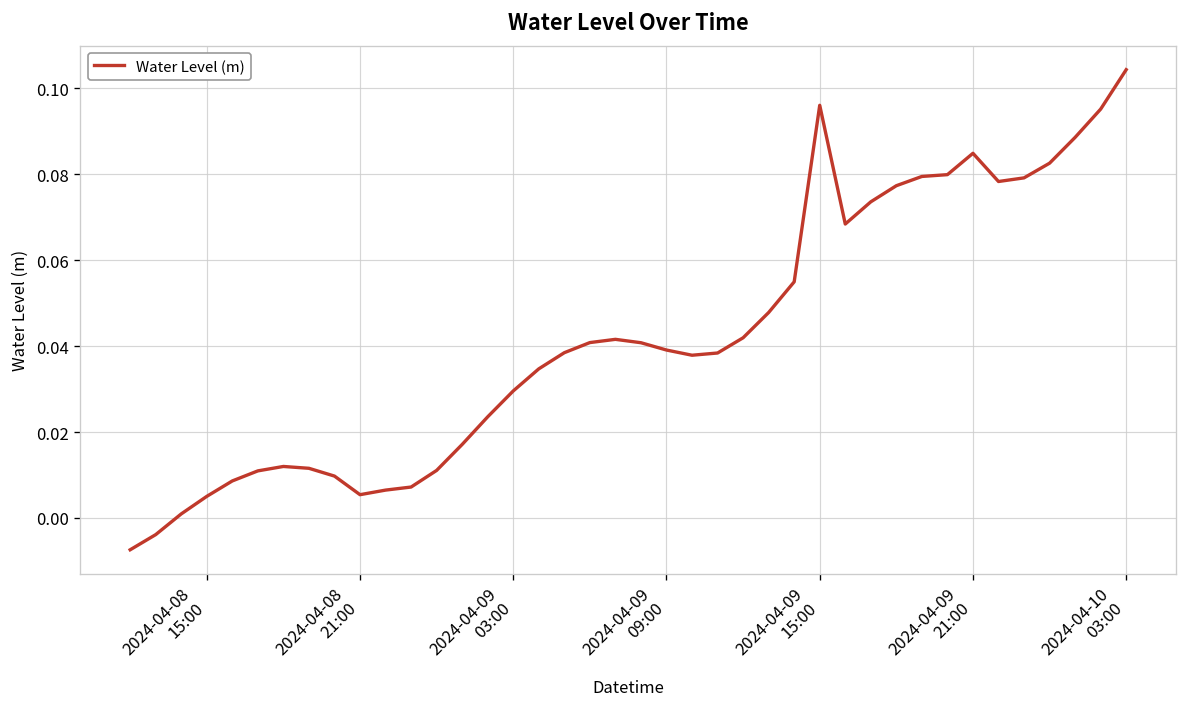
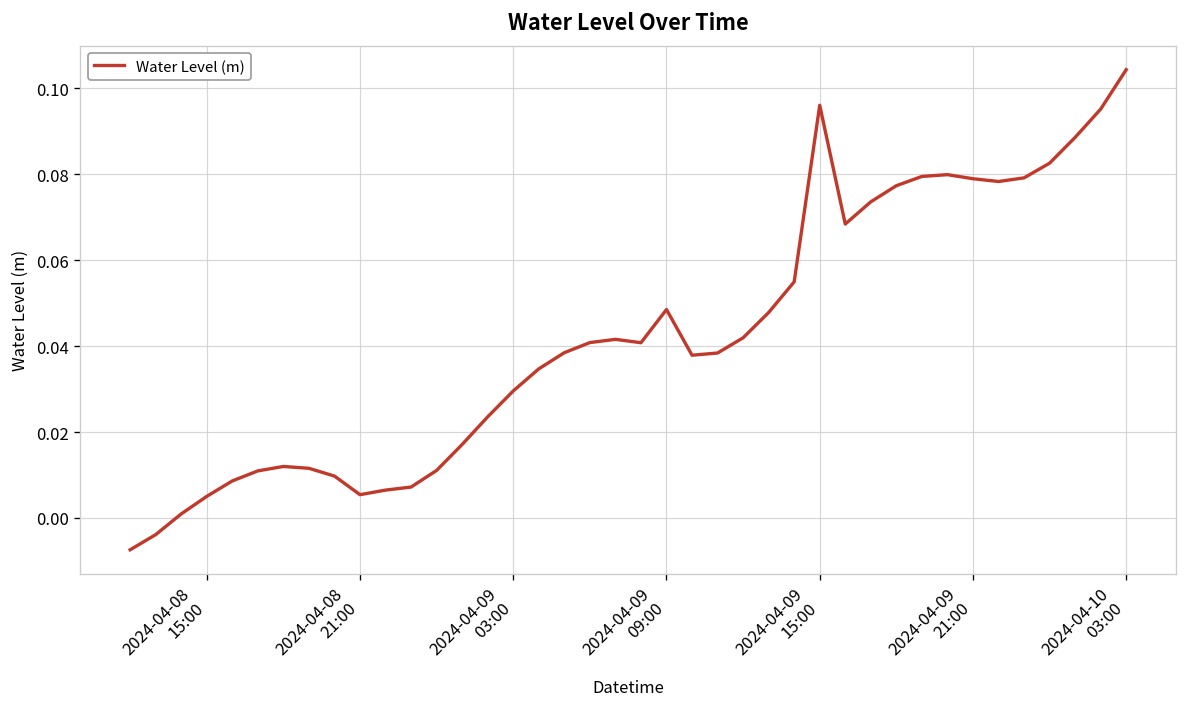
2024-04-09 09:00: 0.039 -> 0.049
2024-04-09 21:00: 0.085 -> 0.079
